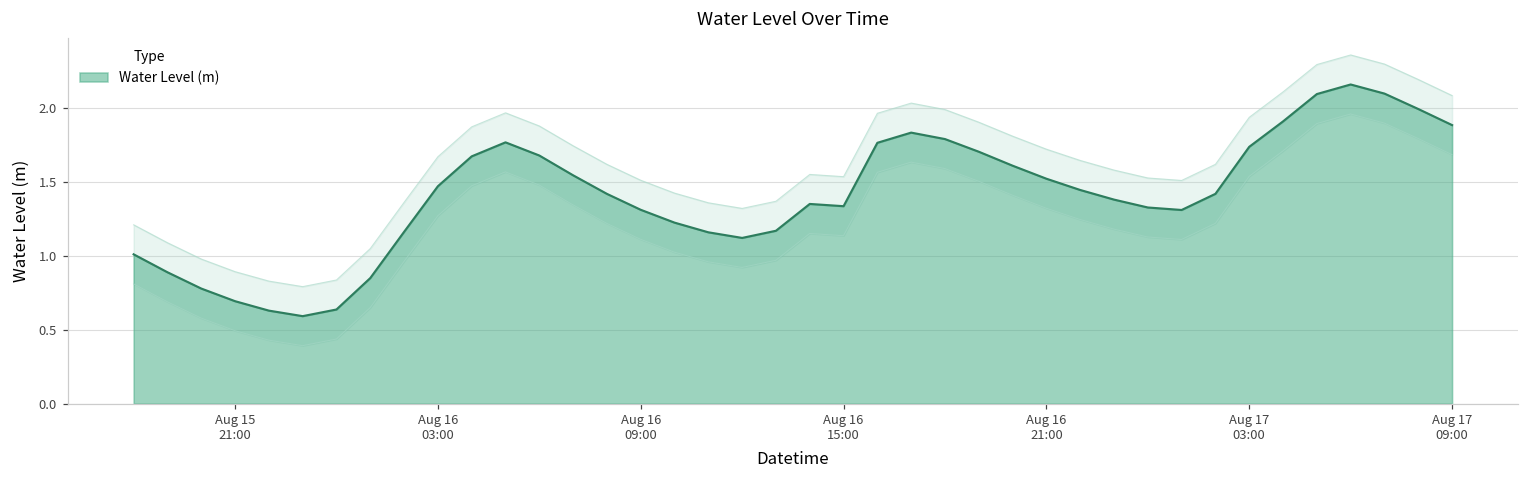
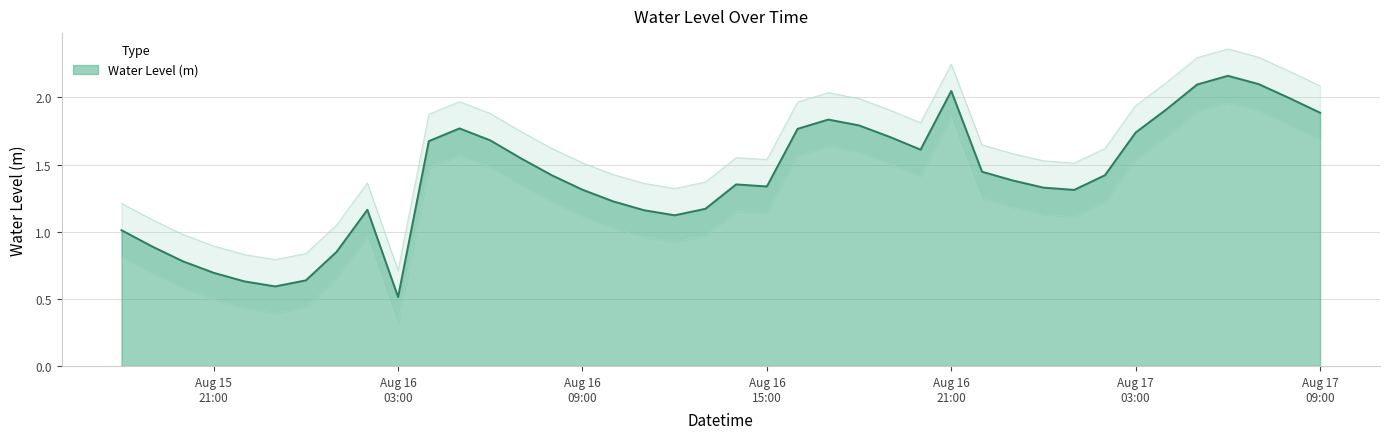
Water Level (m), Aug 16 03:00: 1.47 -> 0.51
Water Level (m), Aug 16 21:00: 1.52 -> 2.05
